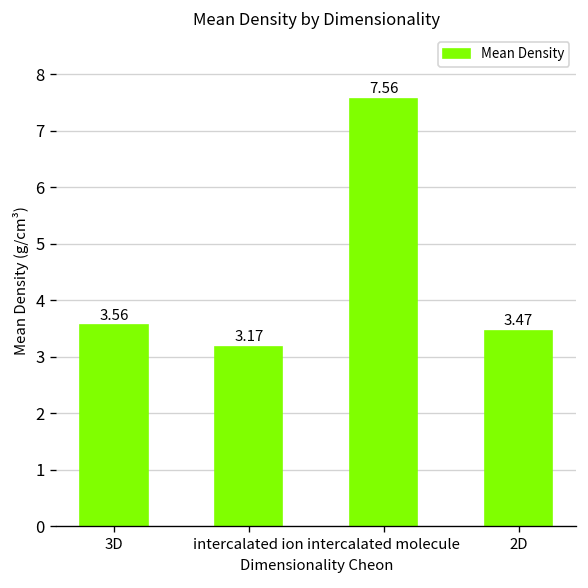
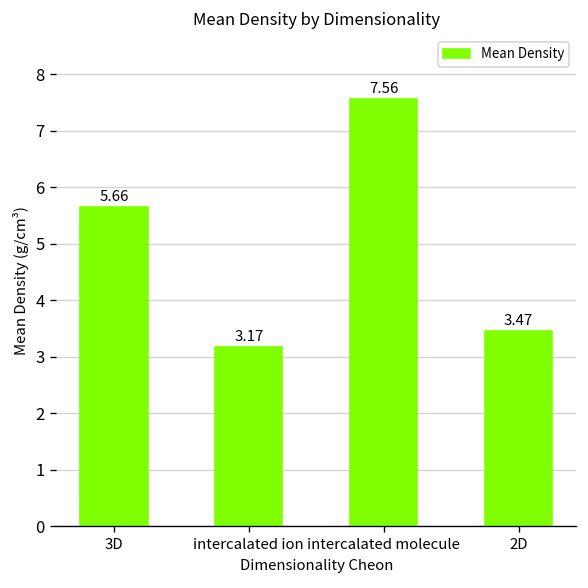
3D: 3.56 -> 5.66
